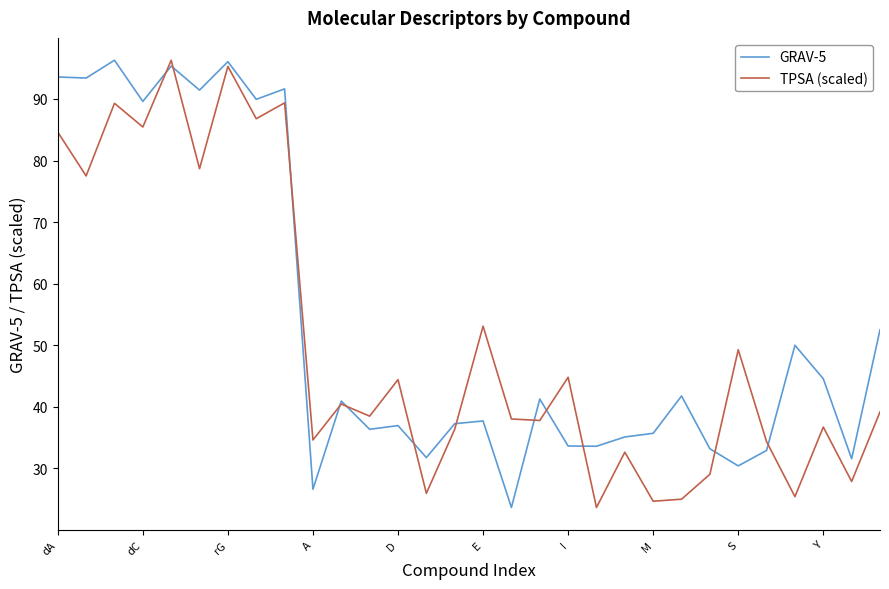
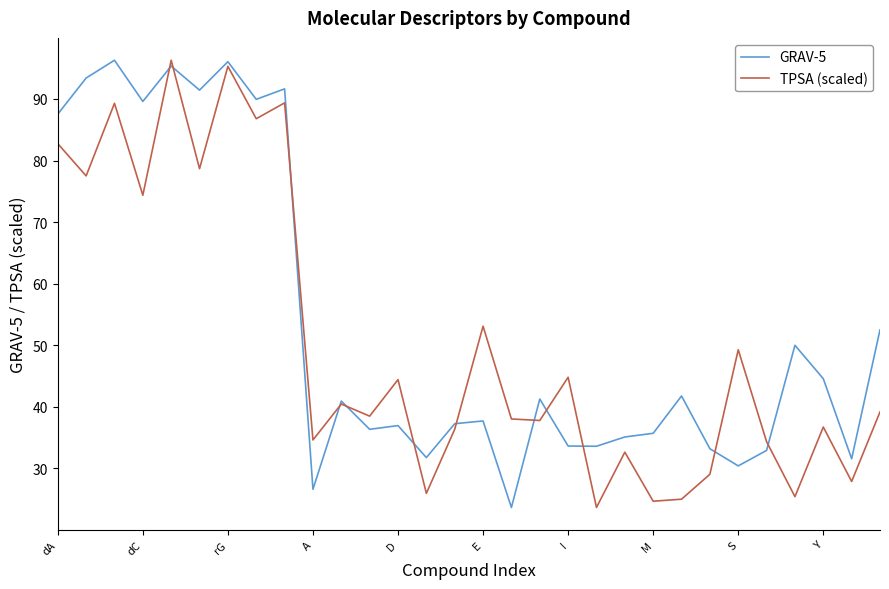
GRAV-5, dA: 94 -> 88
TPSA (scaled), dA: 85 -> 83
TPSA (scaled), dC: 85 -> 74
